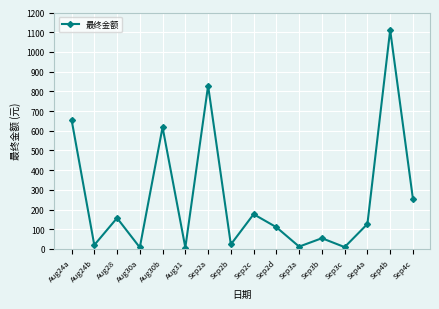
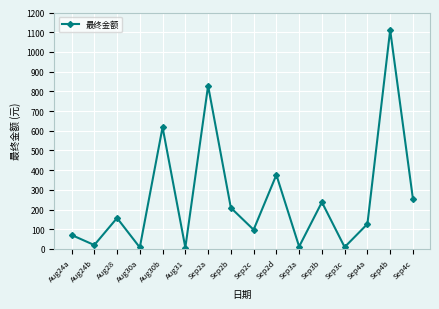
Aug24a: 660 -> 70
Sep2b: 20 -> 210
Sep2c: 180 -> 100
Sep2d: 110 -> 380
Sep3b: 50 -> 240
